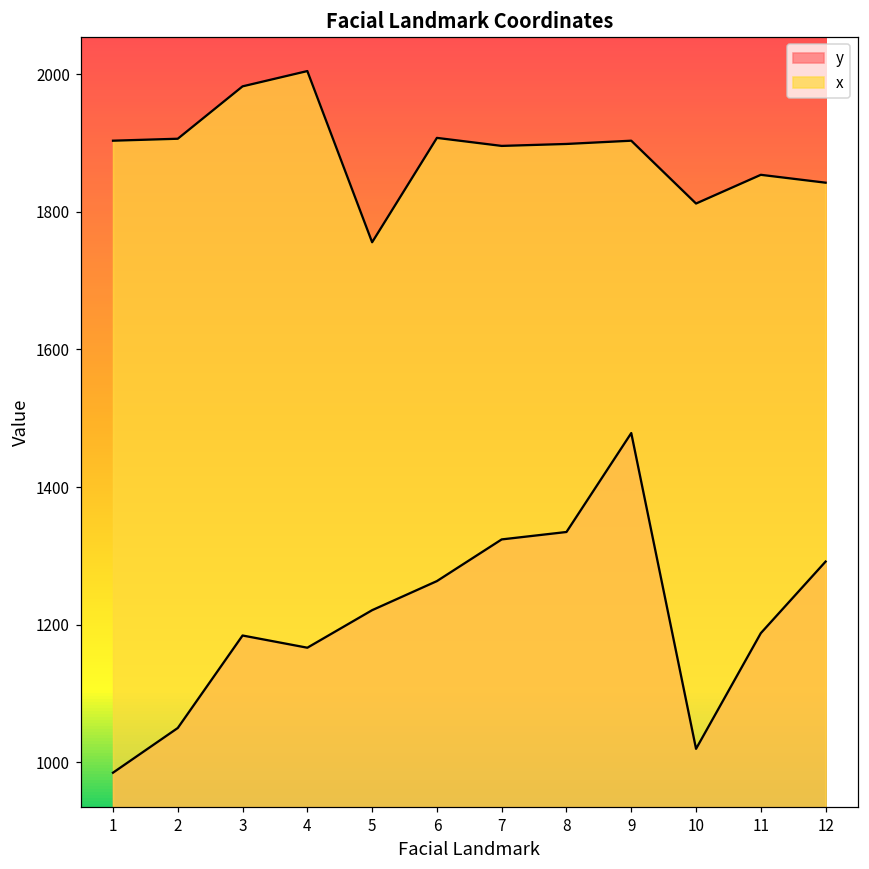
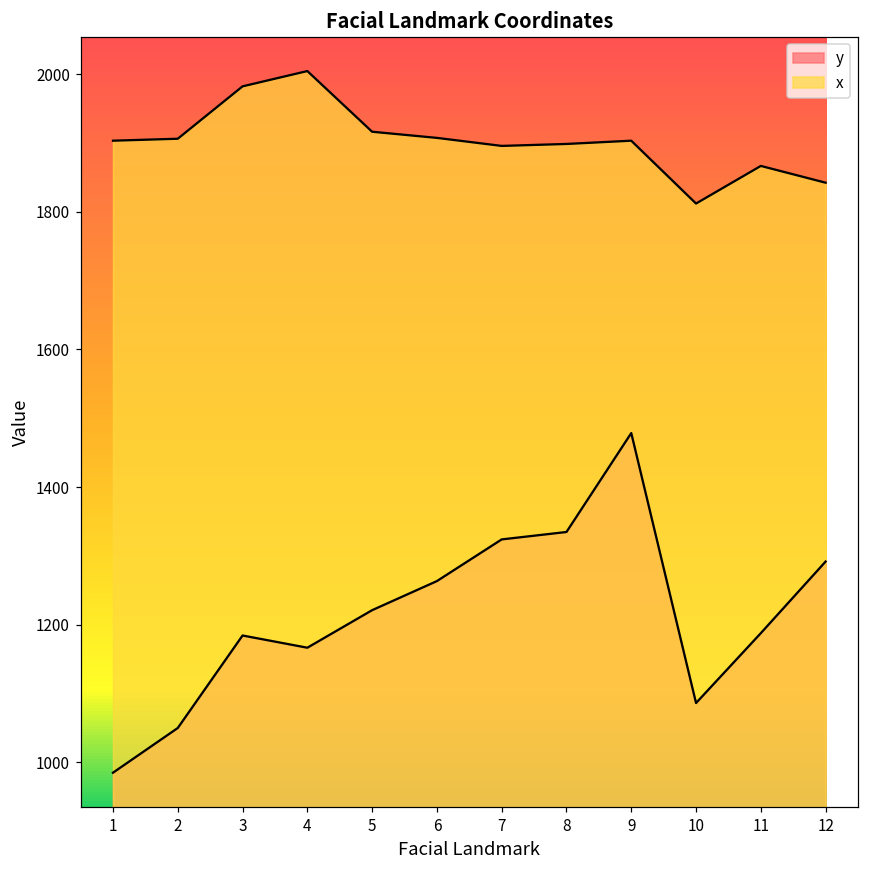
x, 5: 1760 -> 1920
y, 10: 1020 -> 1090
x, 11: 1850 -> 1870
